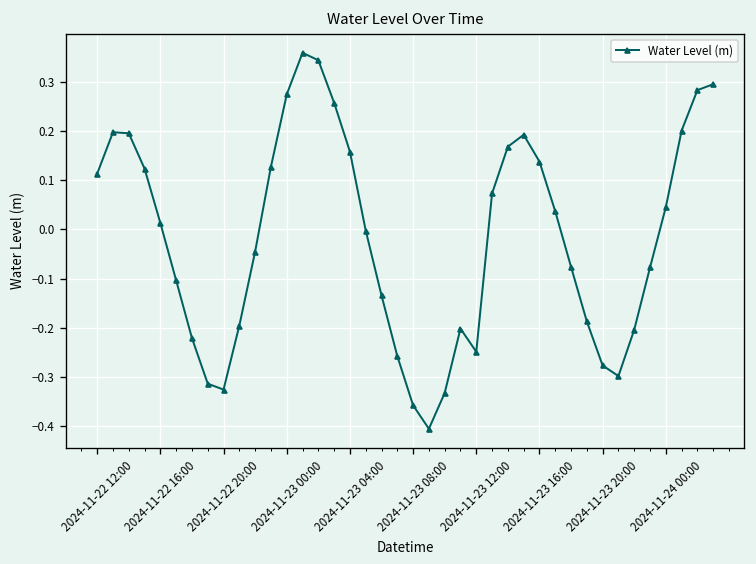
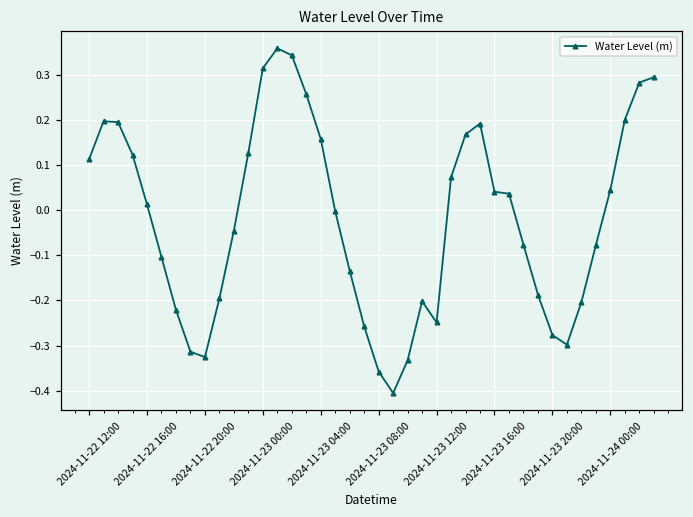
2024-11-23 00:00: 0.27 -> 0.31
2024-11-23 16:00: 0.14 -> 0.04
